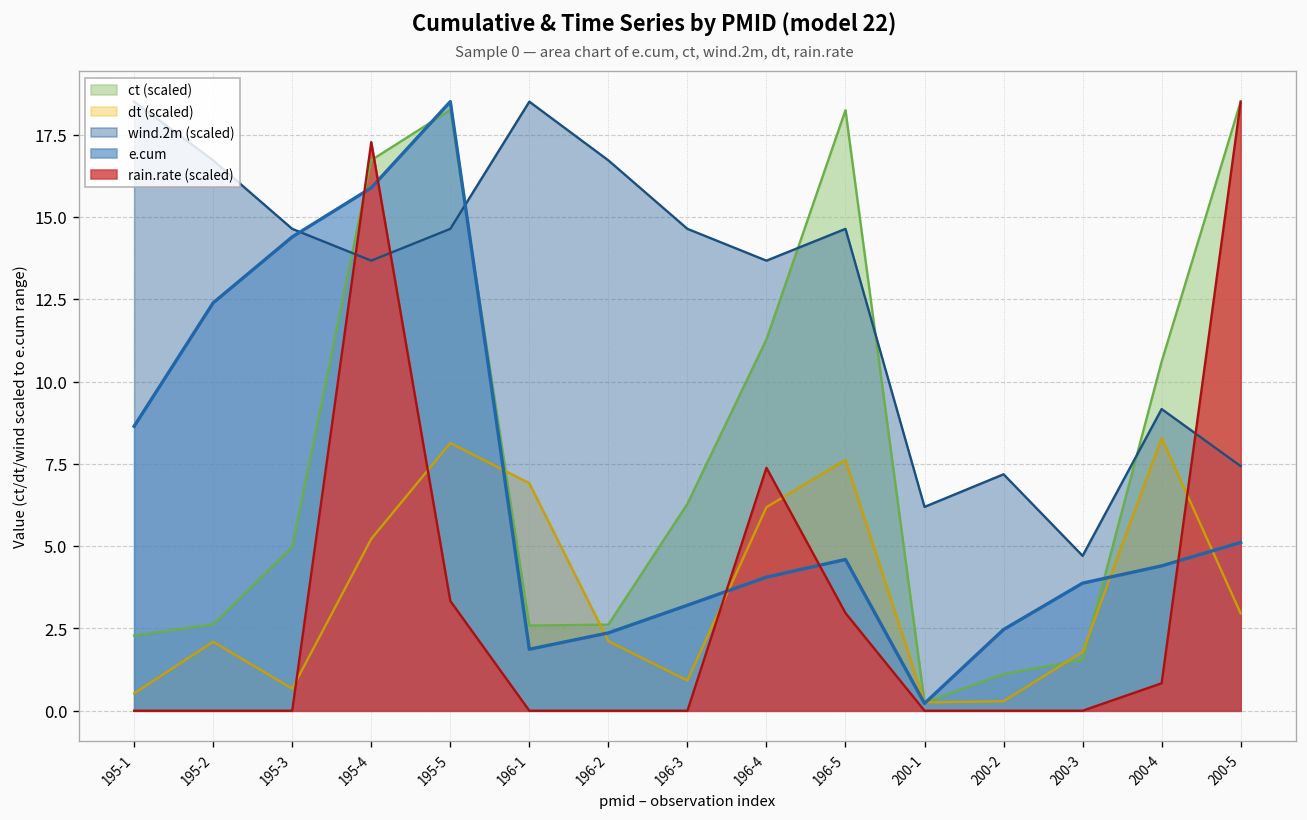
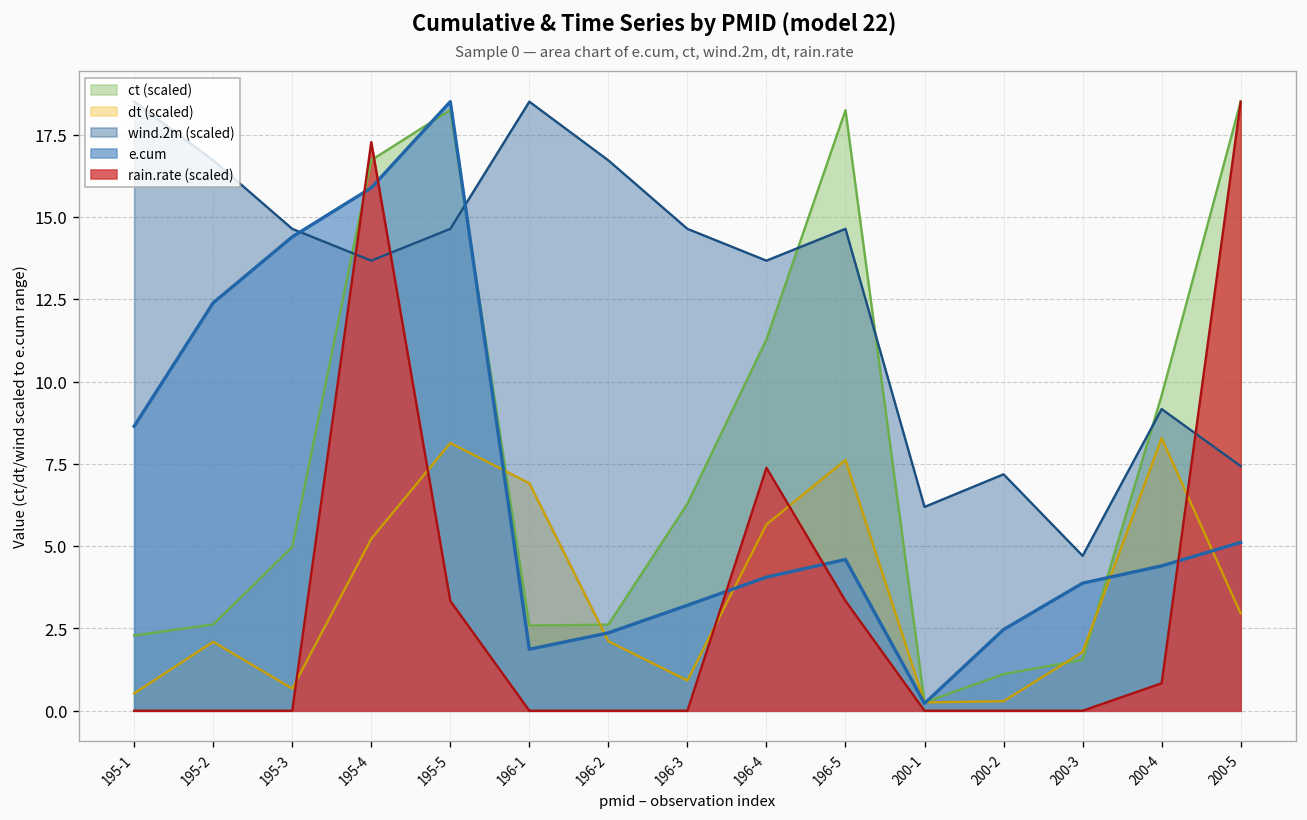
dt (scaled), 196-4: 6.2 -> 5.7
rain.rate (scaled), 196-5: 3.0 -> 3.3
ct (scaled), 200-4: 10.6 -> 9.6
